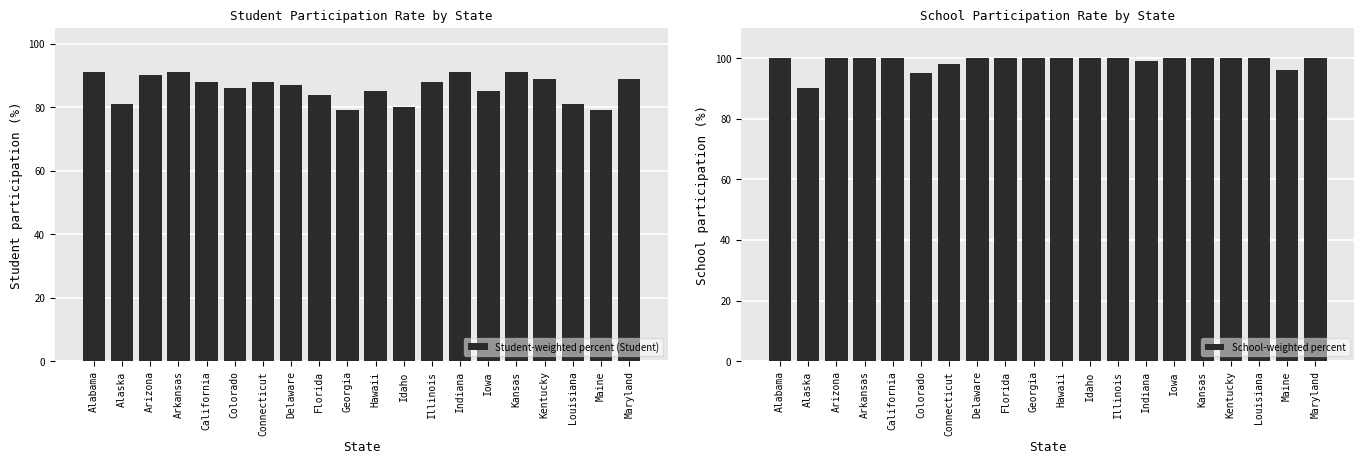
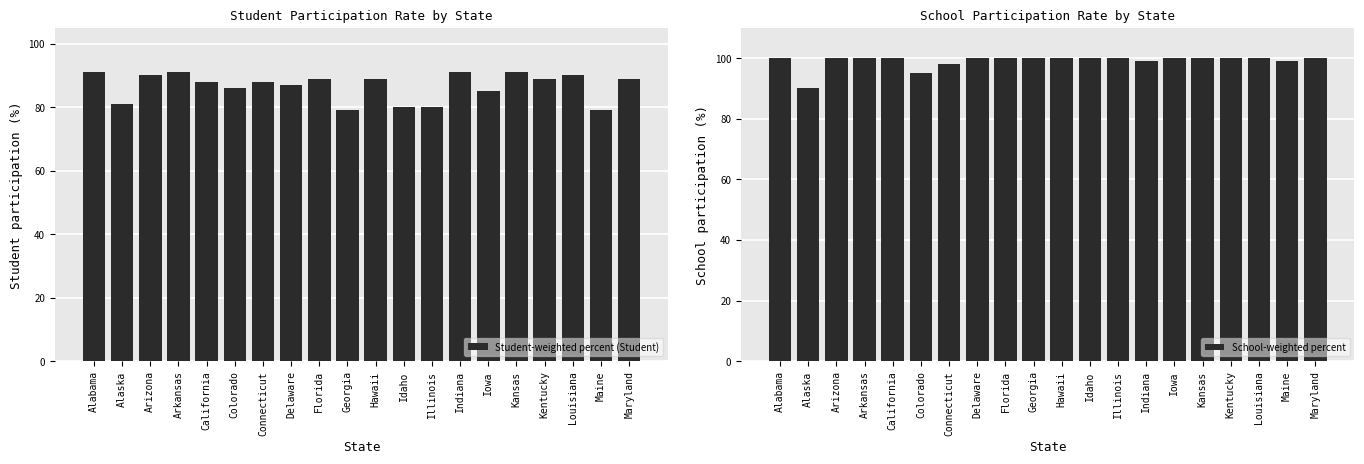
Student Participation Rate by State, Florida: 84 -> 89
Student Participation Rate by State, Hawaii: 85 -> 89
Student Participation Rate by State, Illinois: 88 -> 80
Student Participation Rate by State, Louisiana: 81 -> 90
School Participation Rate by State, Maine: 96 -> 99
